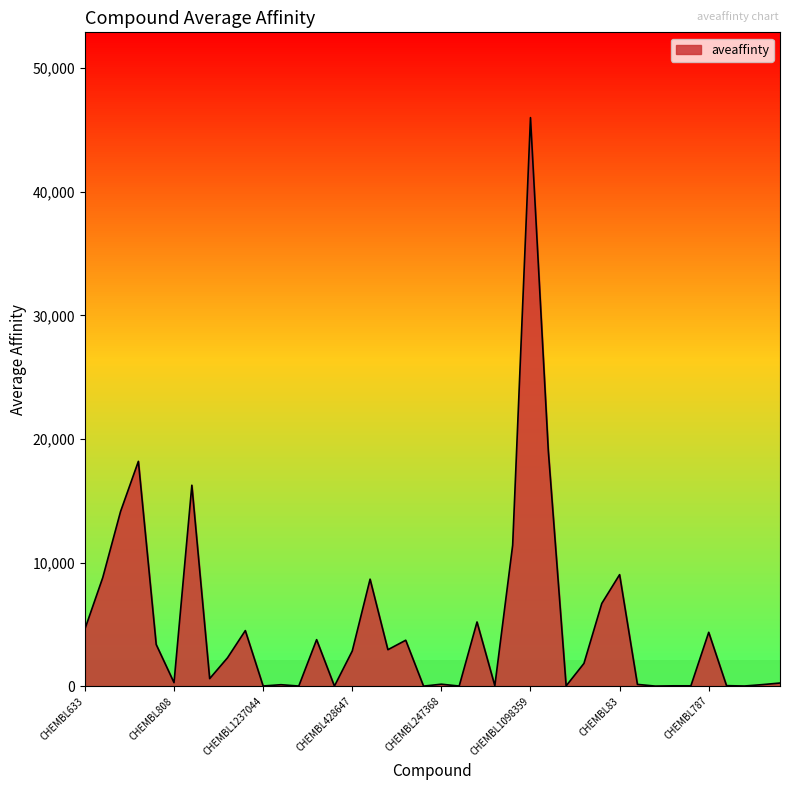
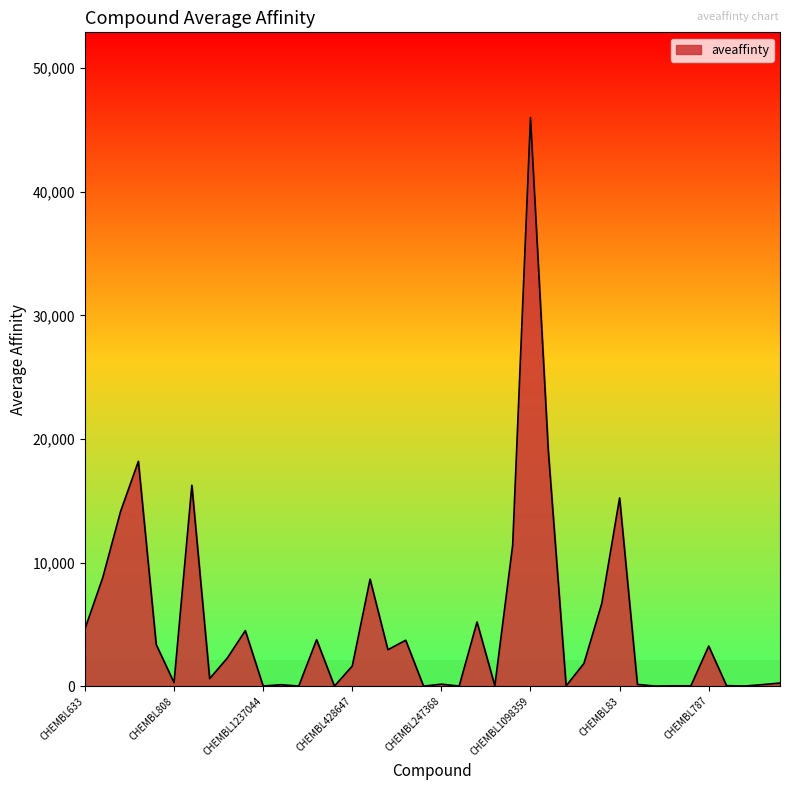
CHEMBL428647: 2,800 -> 1,600
CHEMBL83: 9,000 -> 15,200
CHEMBL787: 4,400 -> 3,200
